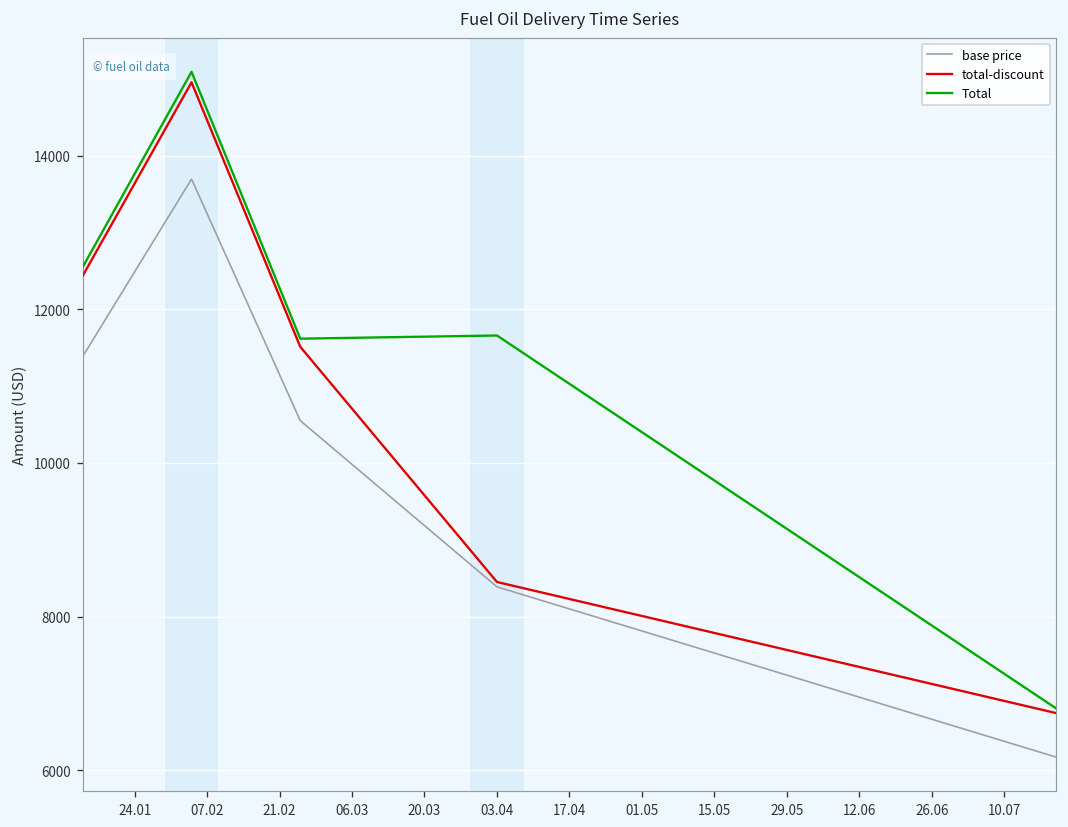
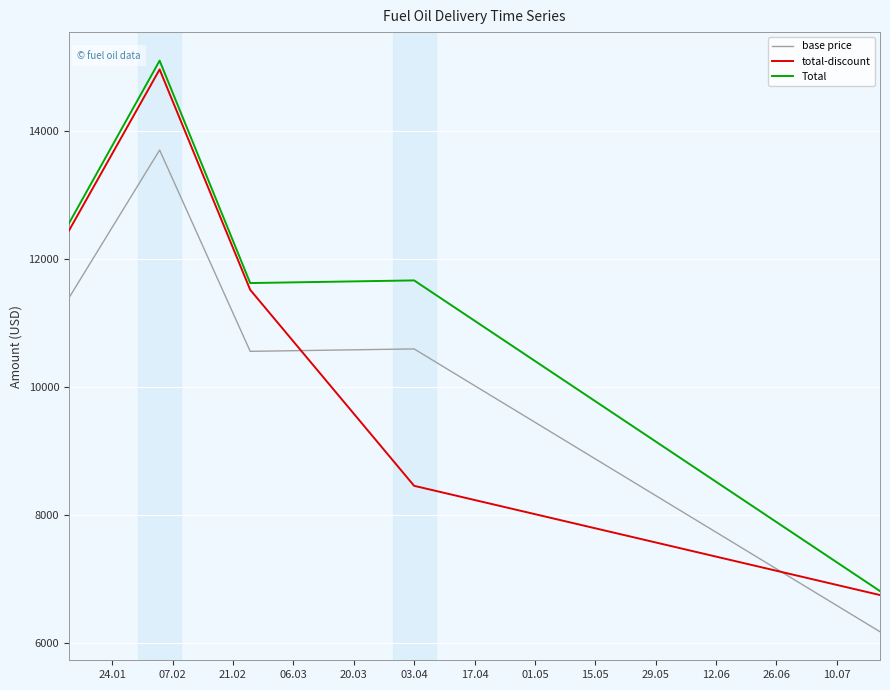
base price, 03.04: 8400 -> 10600
